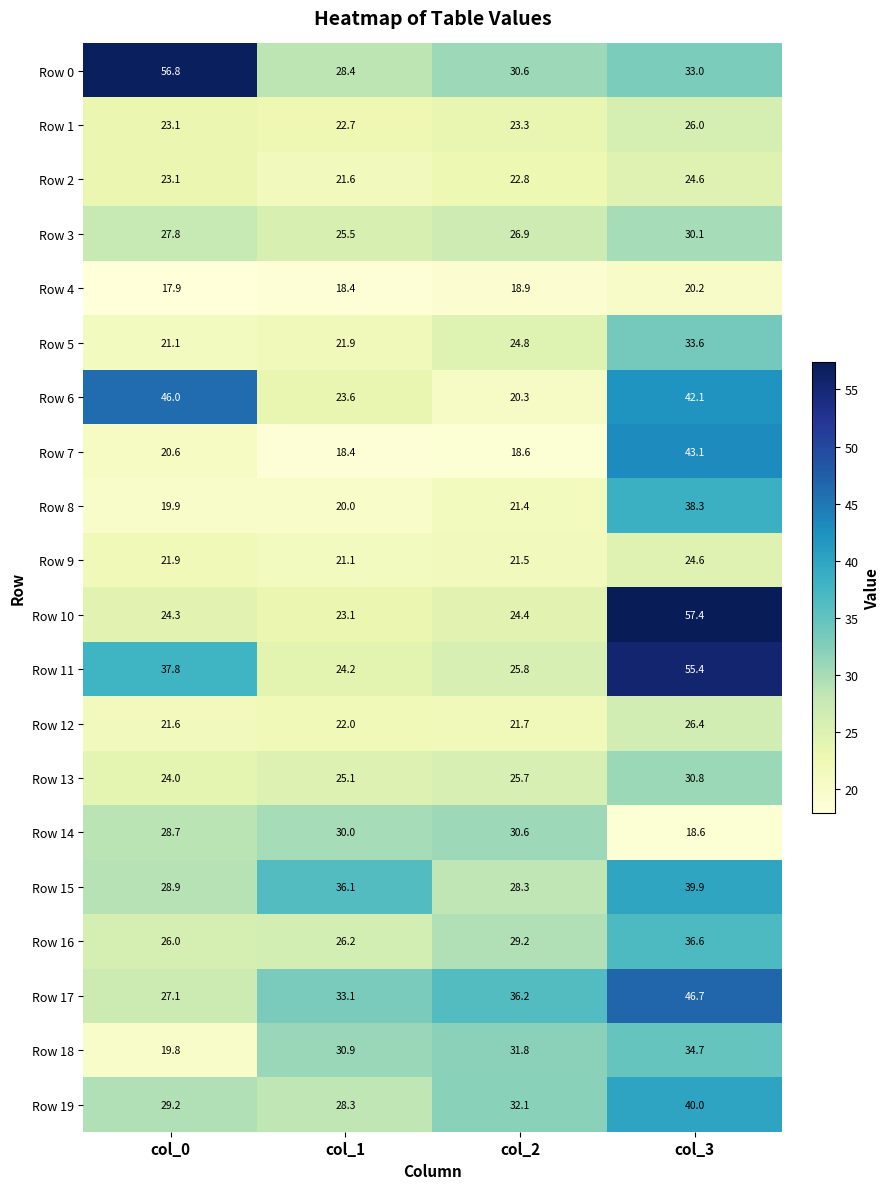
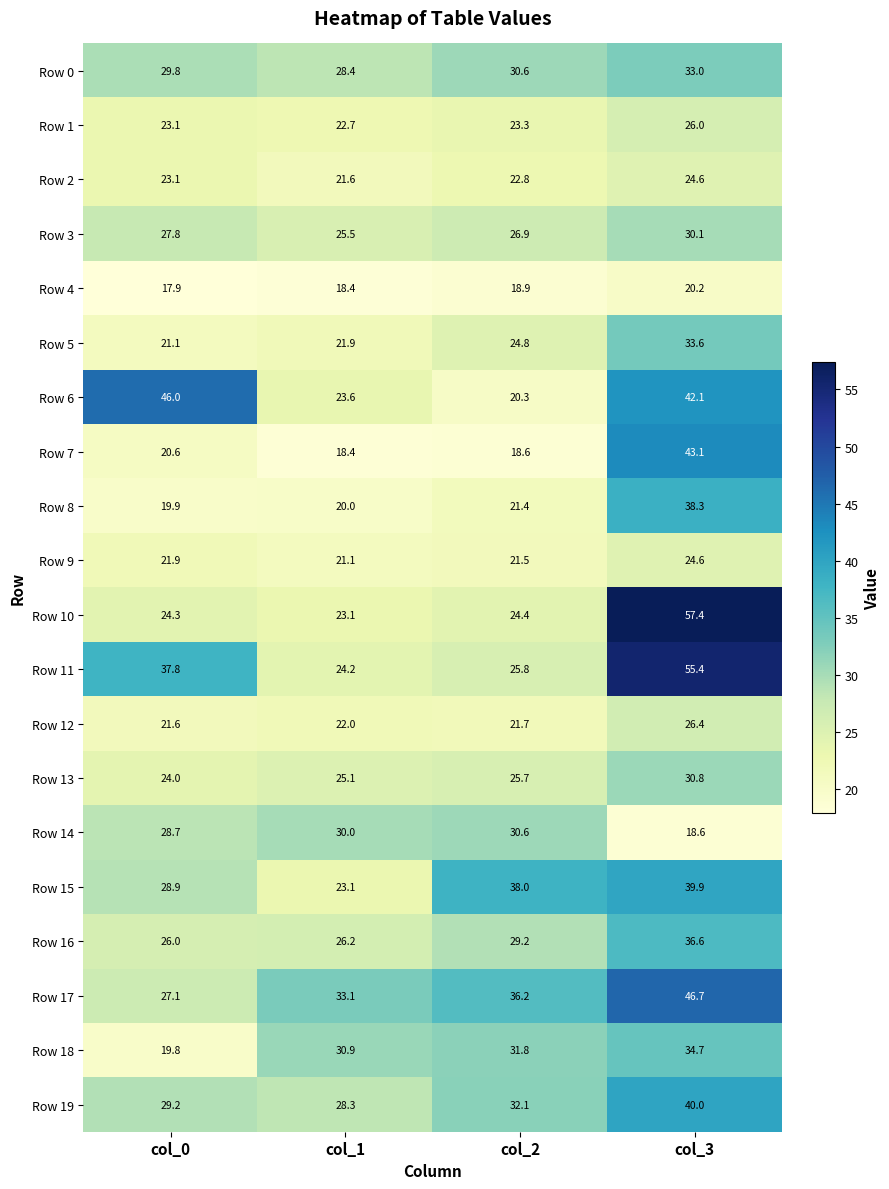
Row 0, col_0: 56.8 -> 29.8
Row 15, col_1: 36.1 -> 23.1
Row 15, col_2: 28.3 -> 38.0
